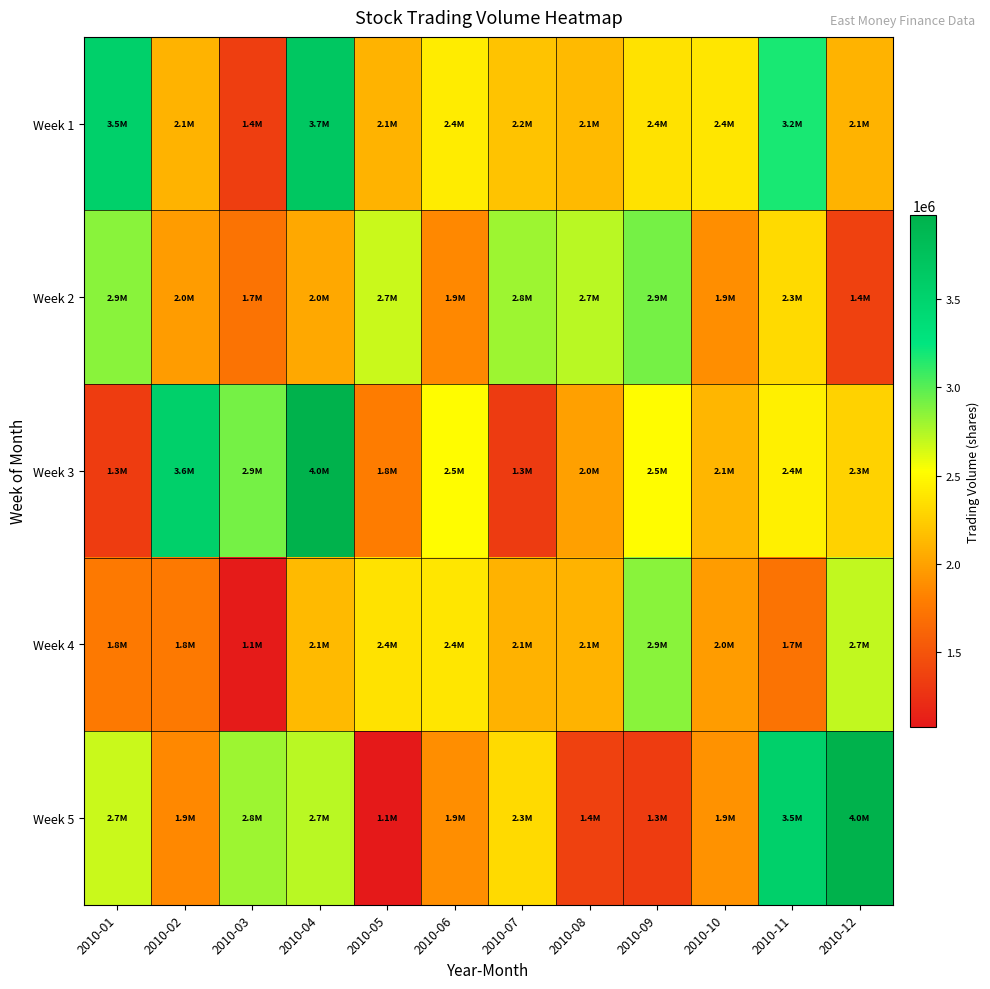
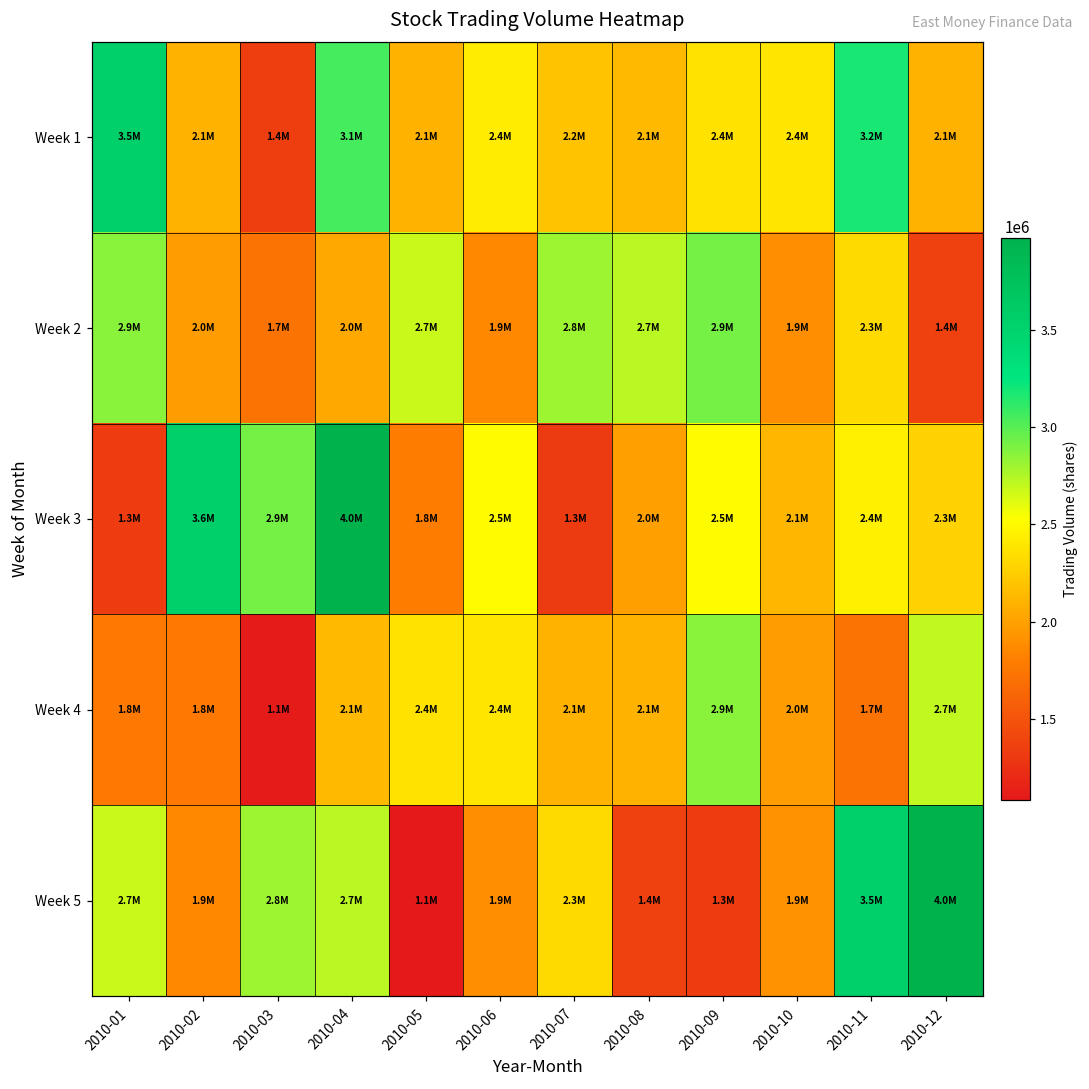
Week 1, 2010-04: 3.7M -> 3.1M
